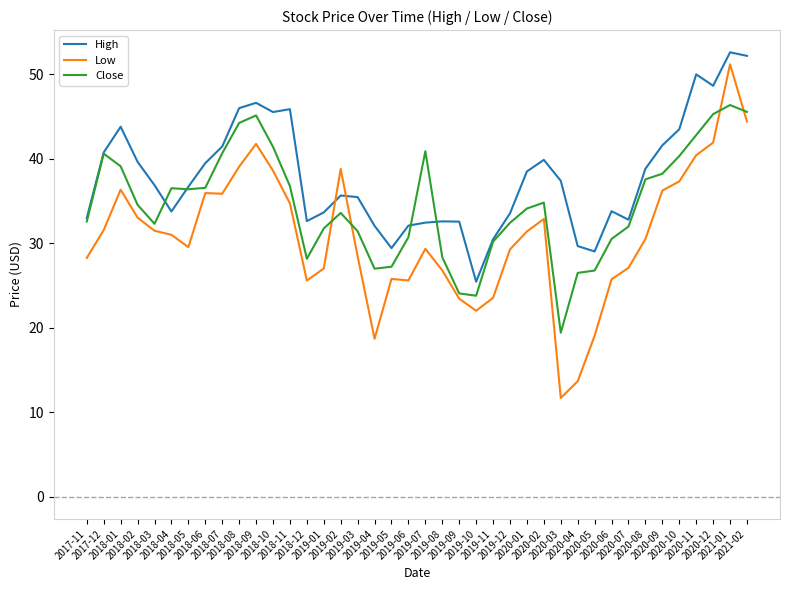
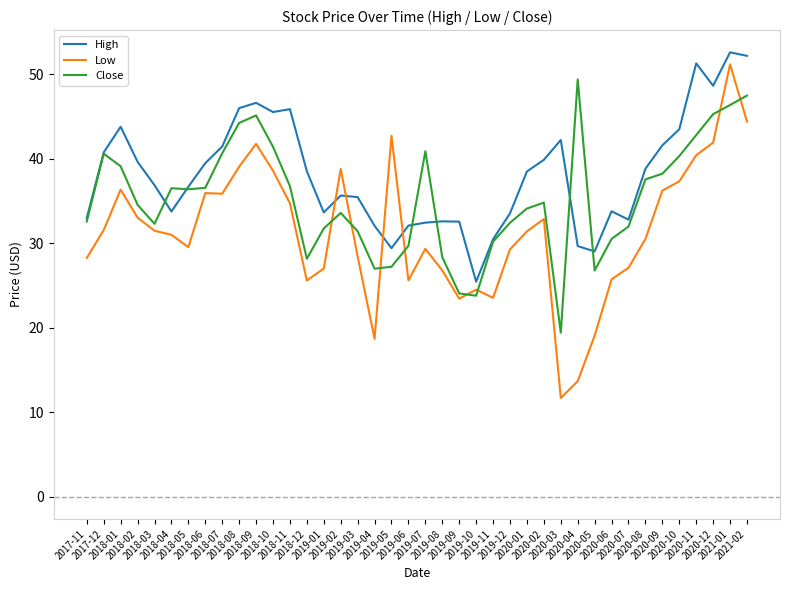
High, 2018-12: 33 -> 39
Low, 2019-05: 26 -> 43
Close, 2019-06: 31 -> 30
Low, 2019-10: 22 -> 25
High, 2020-03: 37 -> 42
Close, 2020-04: 27 -> 49
High, 2020-11: 50 -> 51
Close, 2021-02: 46 -> 47
